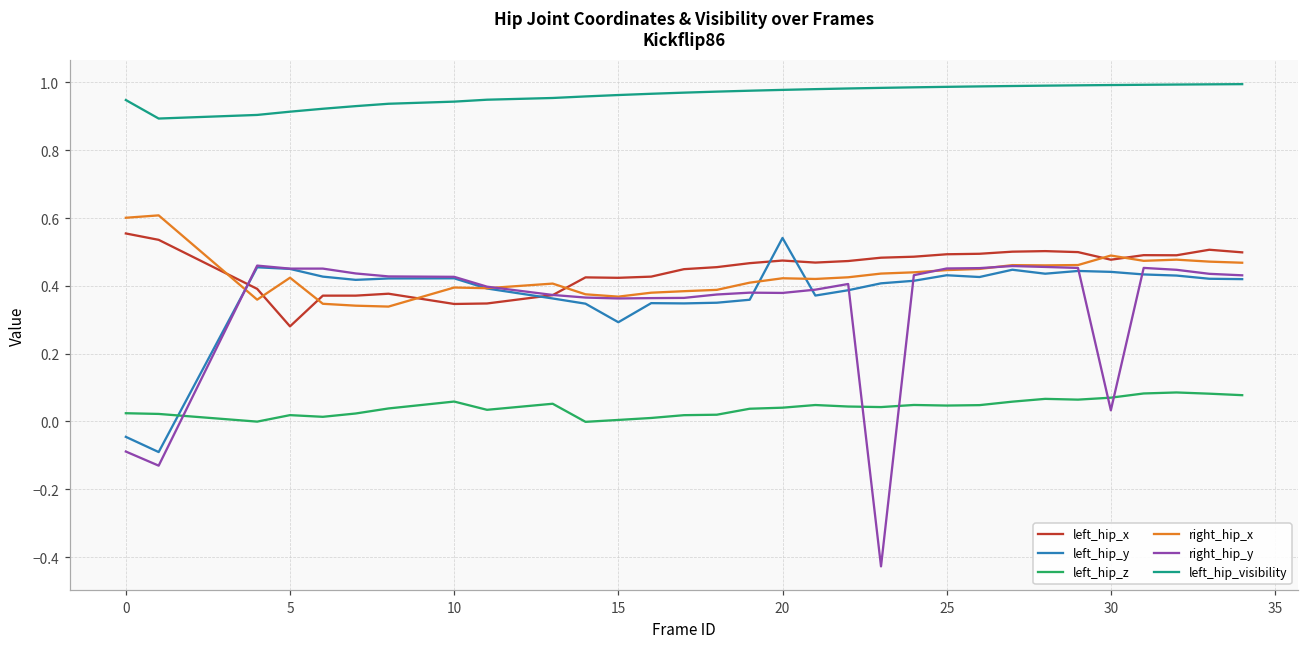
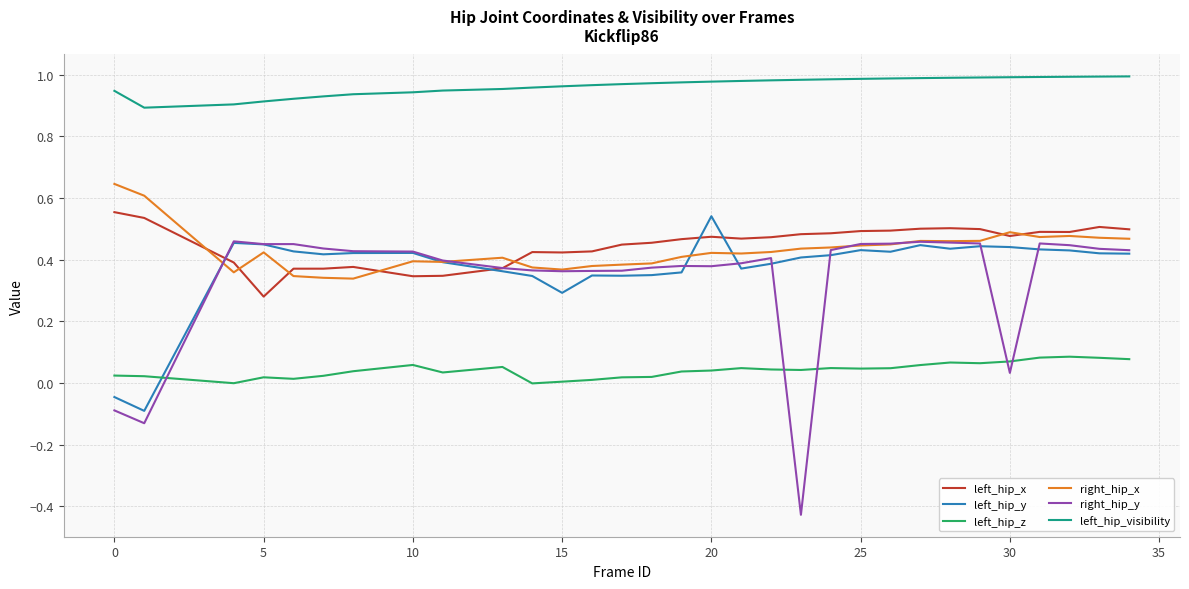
right_hip_x, 0: 0.60 -> 0.65
